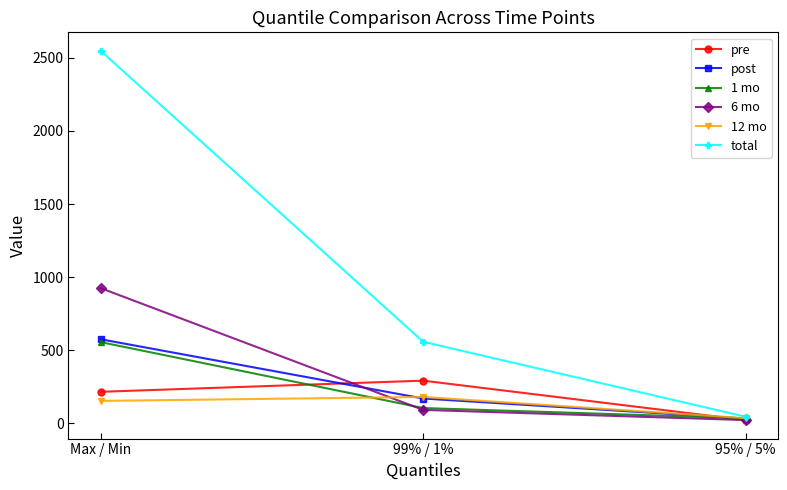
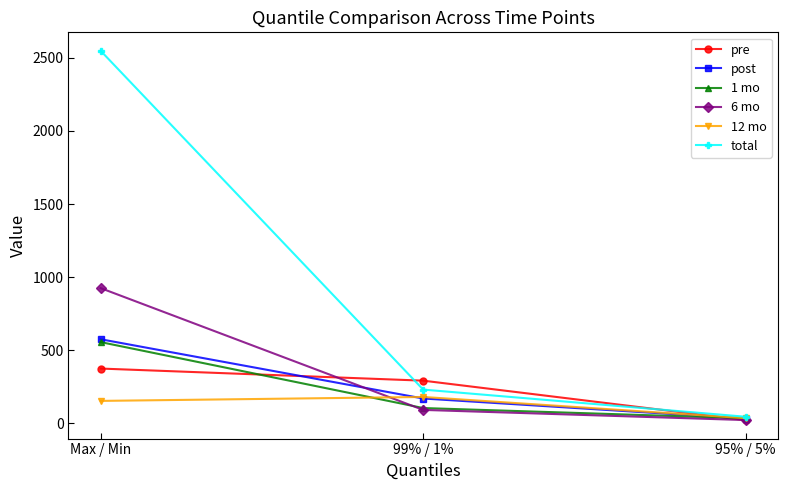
pre, Max / Min: 220 -> 370
total, 99% / 1%: 560 -> 230
